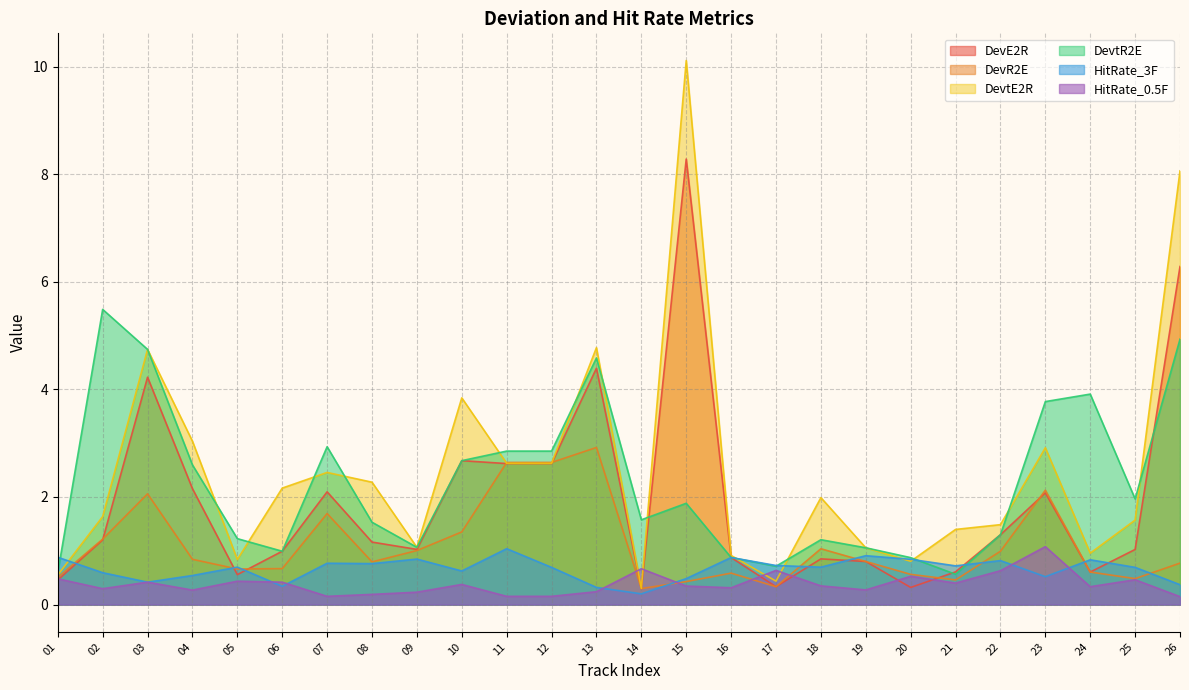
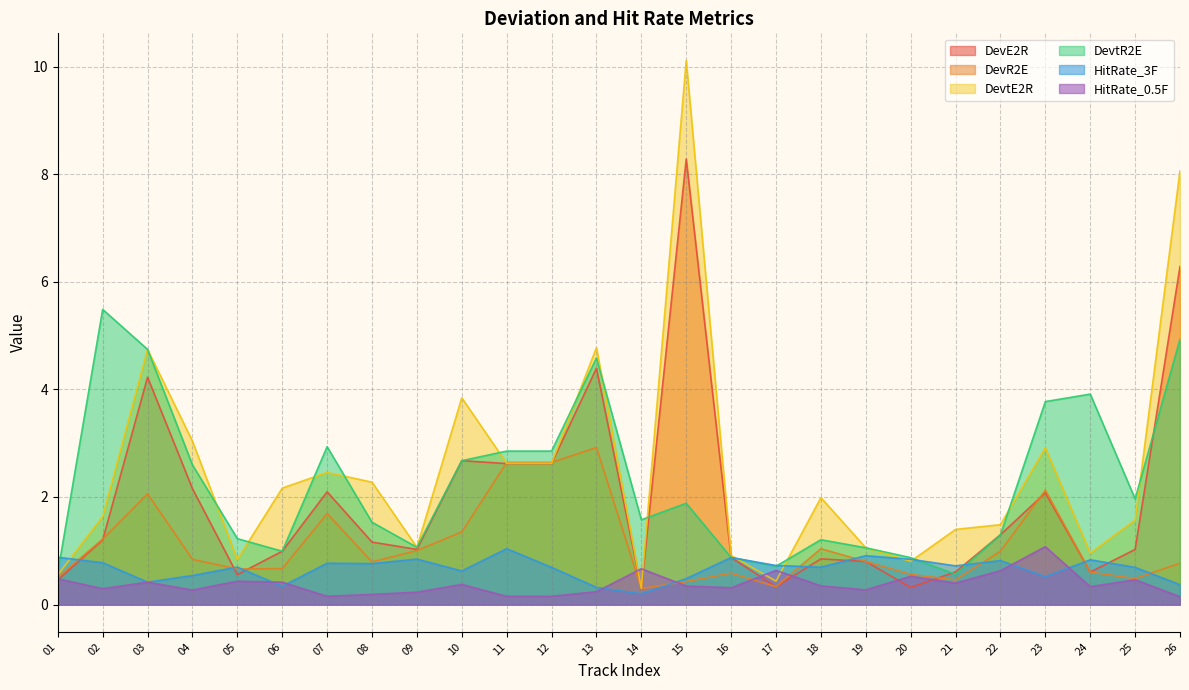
HitRate_3F, 02: 0.6 -> 0.8
